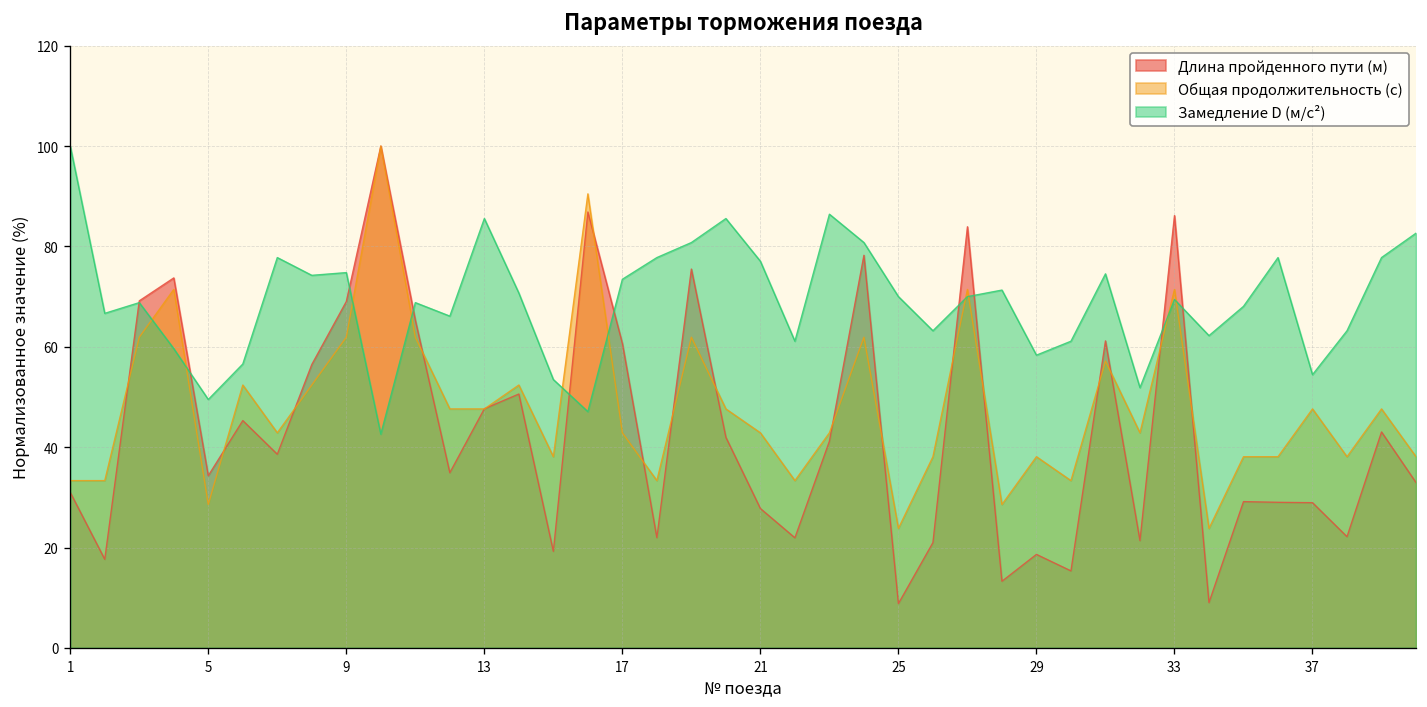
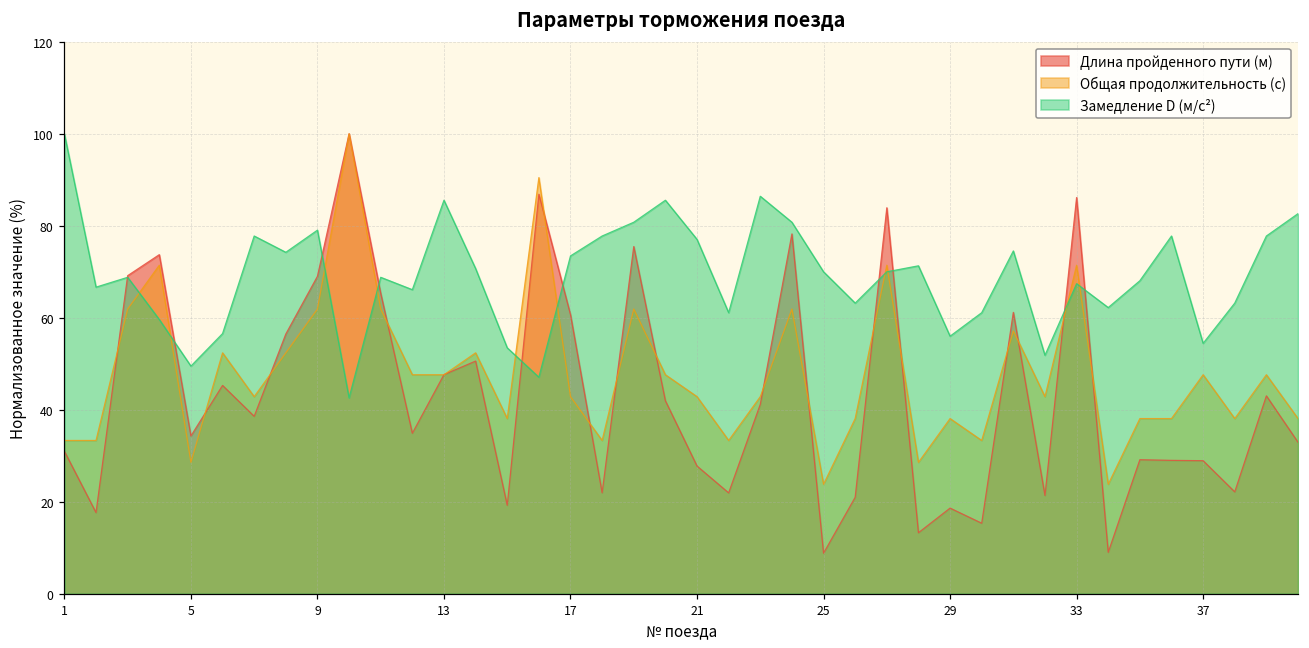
Замедление D (м/с²), 9: 75 -> 79
Замедление D (м/с²), 29: 58 -> 56
Замедление D (м/с²), 33: 69 -> 67
